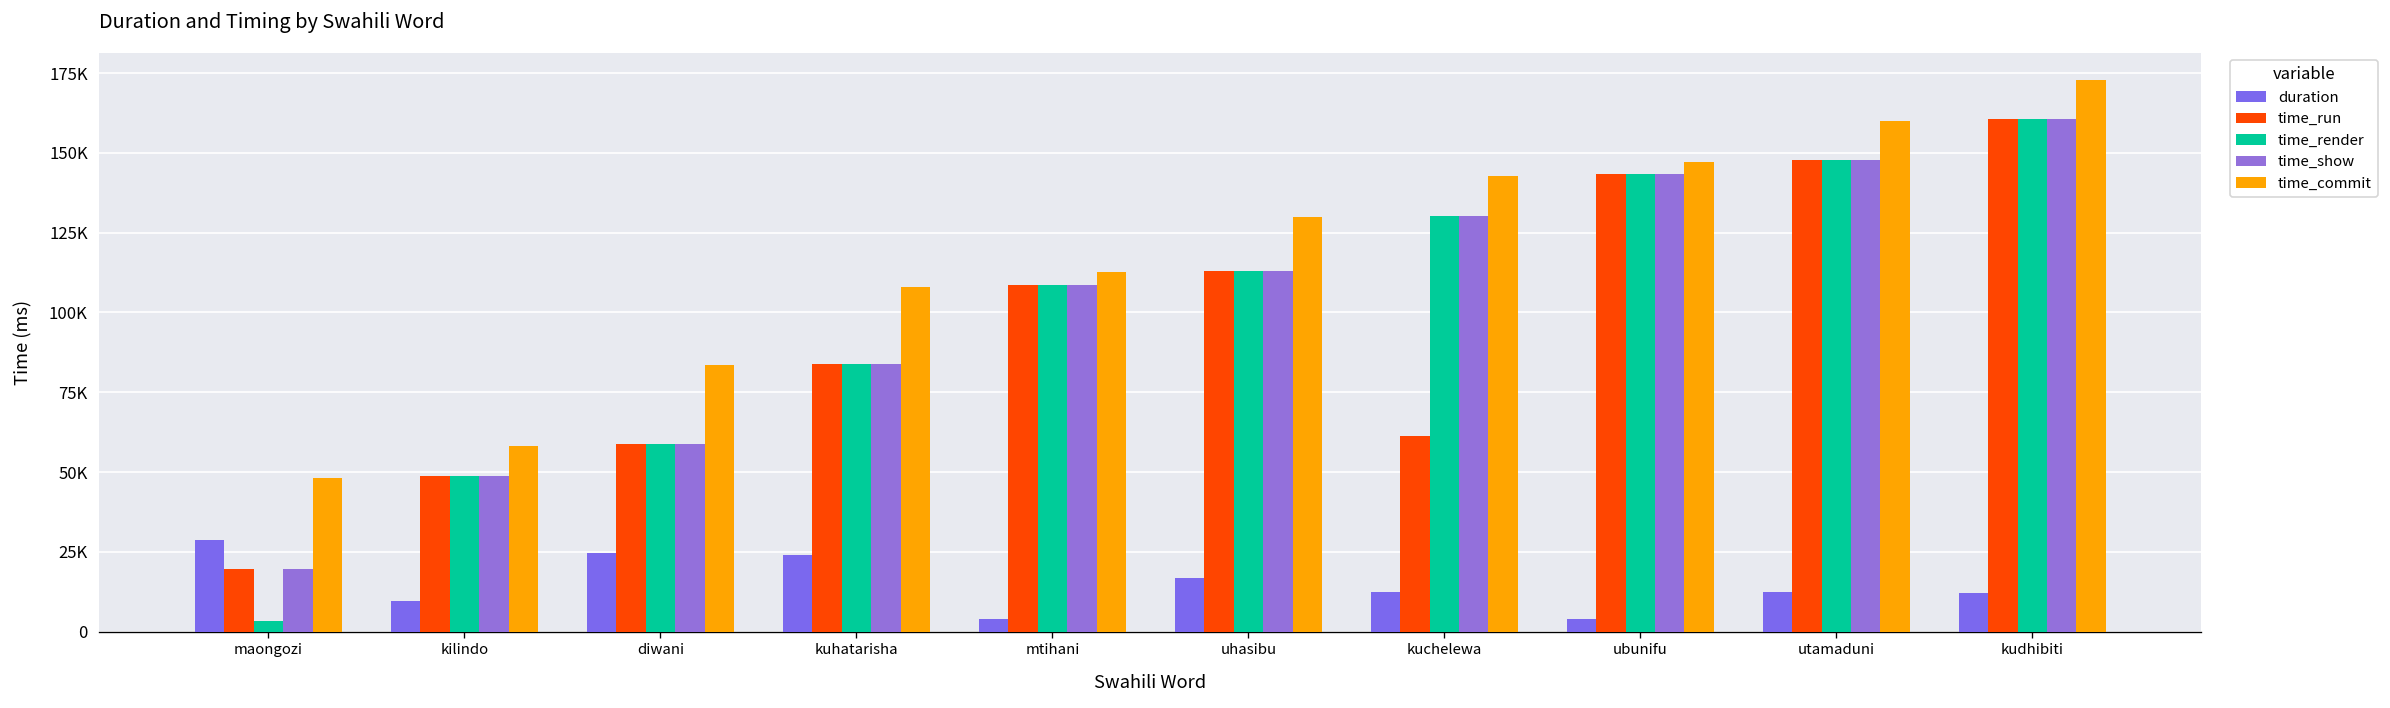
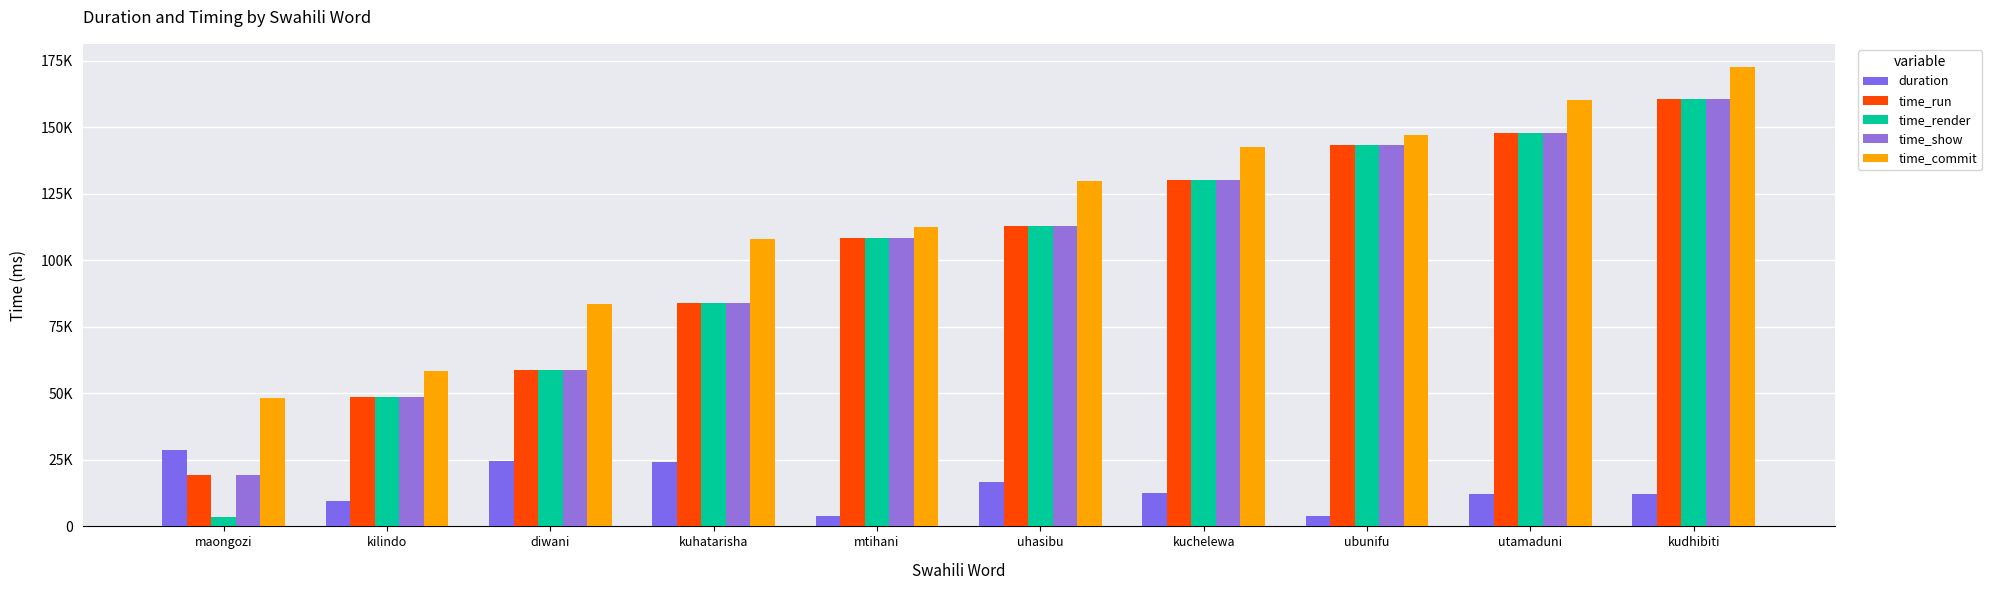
time_run, kuchelewa: 61000 -> 130000
